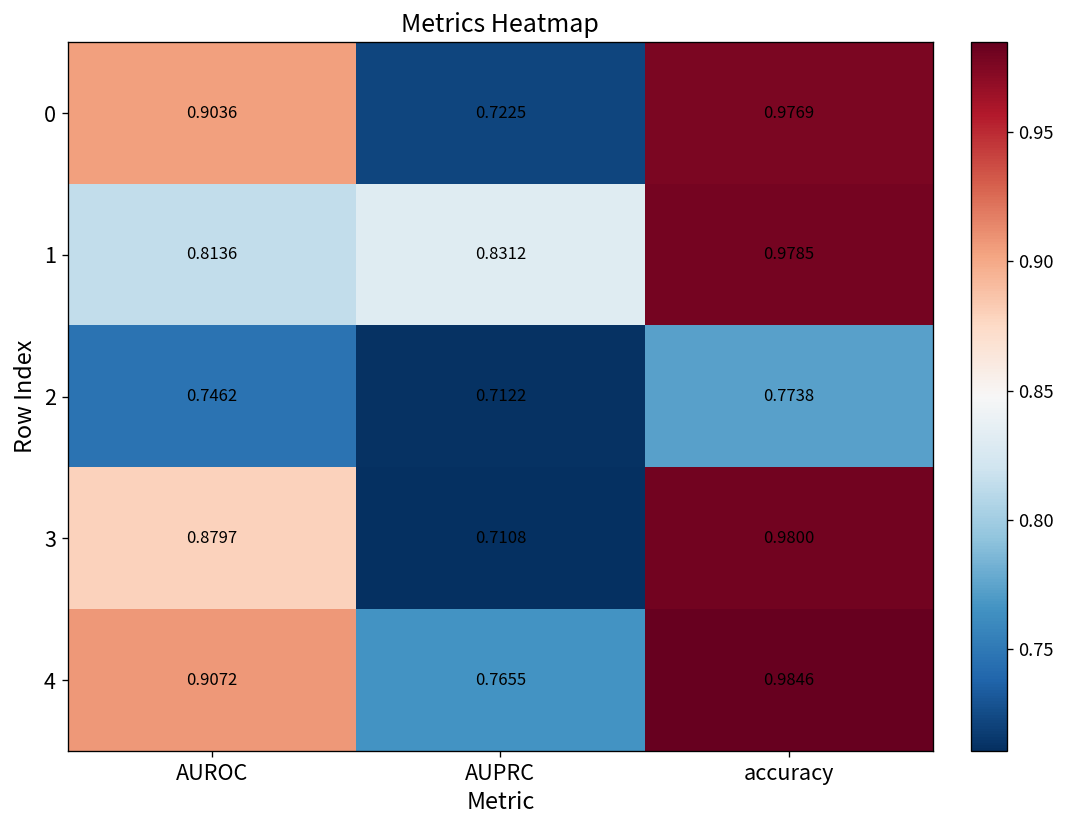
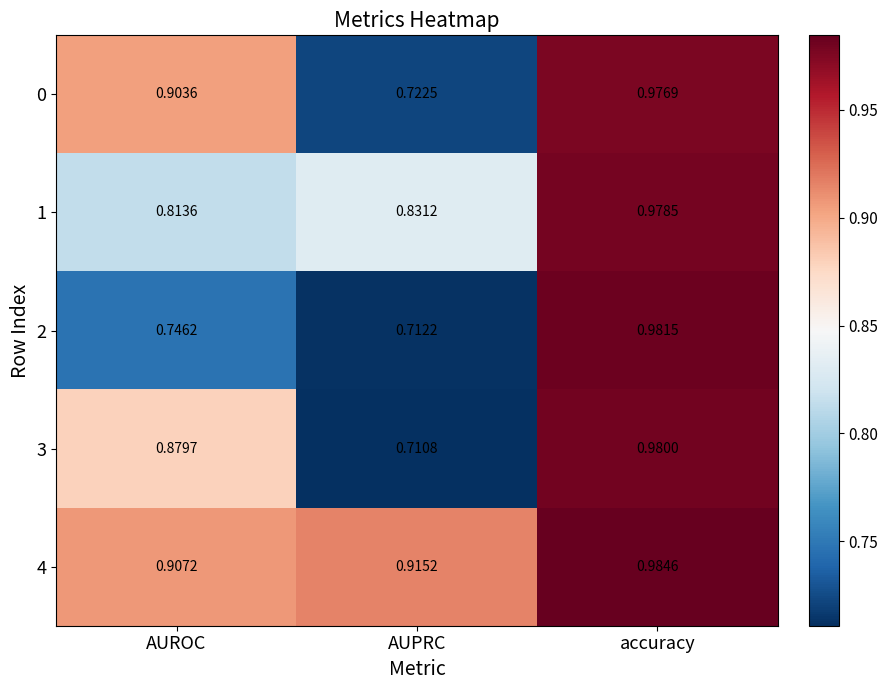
2, accuracy: 0.7738 -> 0.9815
4, AUPRC: 0.7655 -> 0.9152
